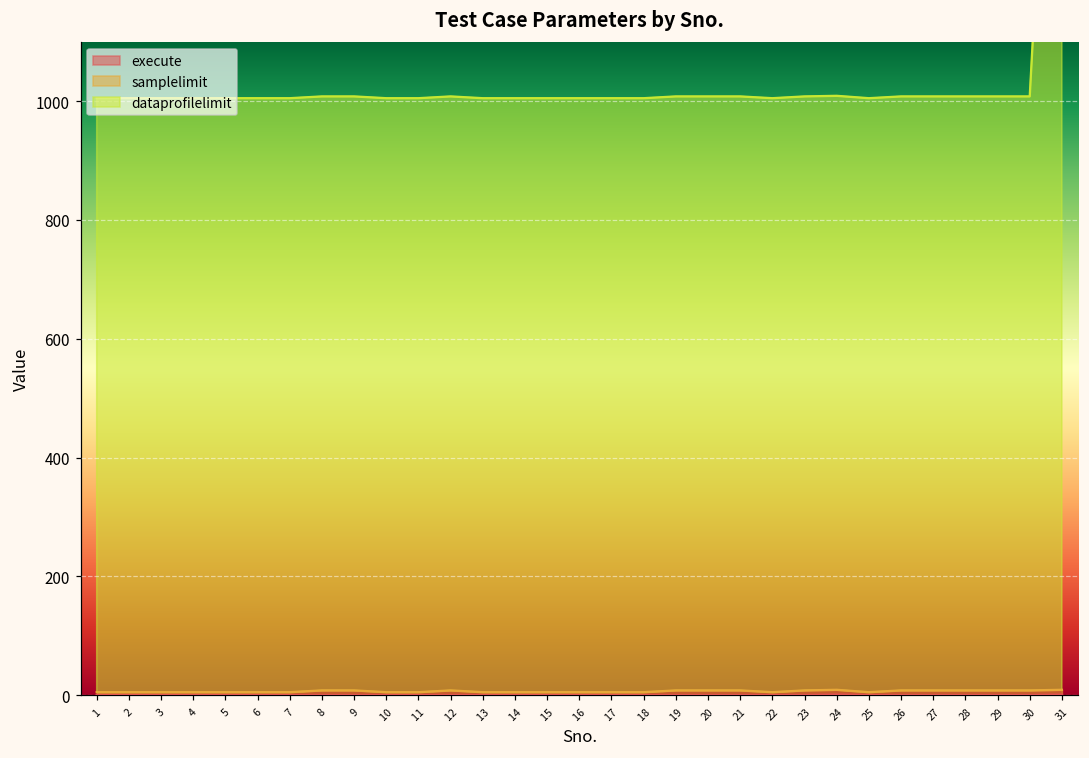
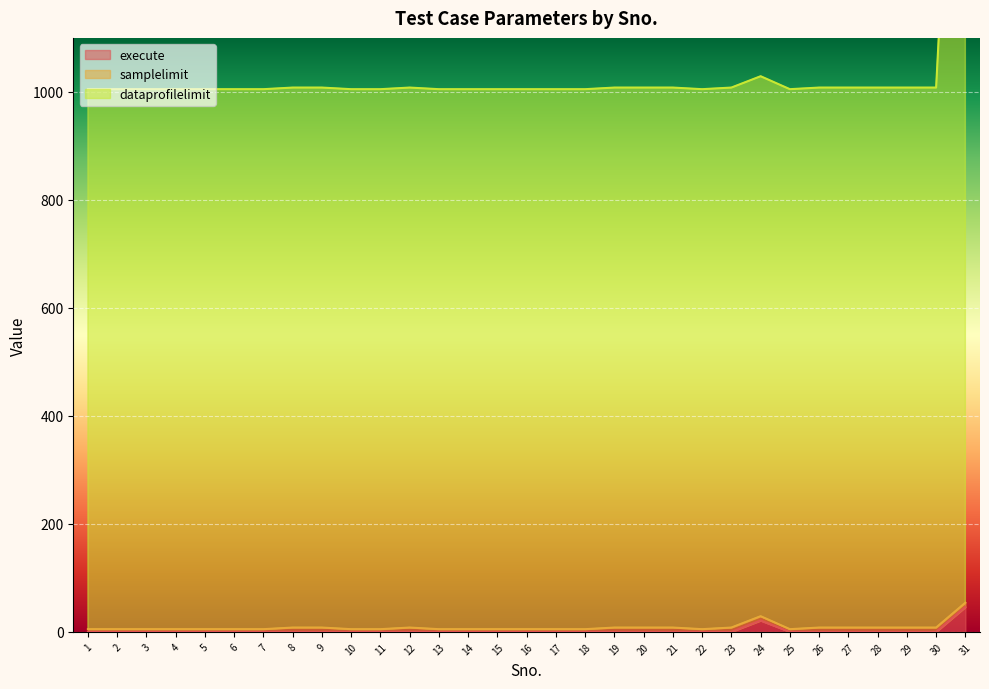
execute, 24: 0 -> 20
execute, 31: 0 -> 50
